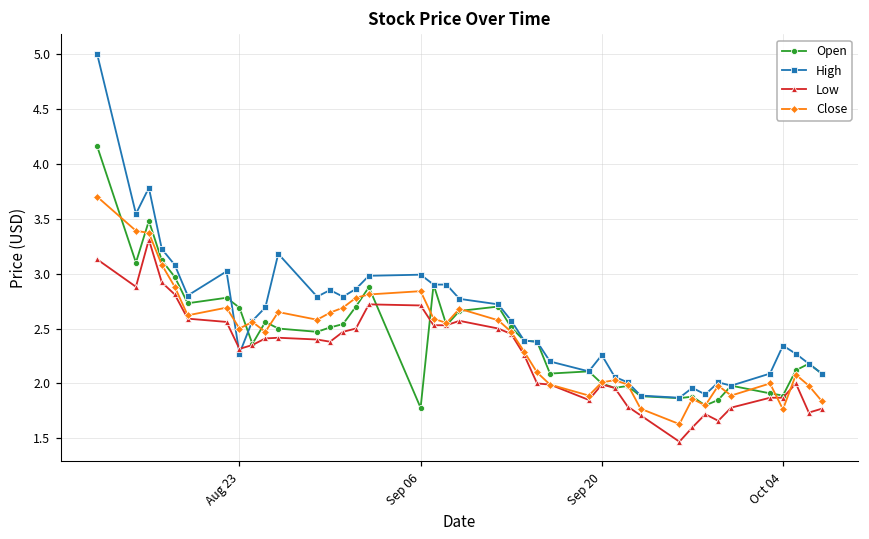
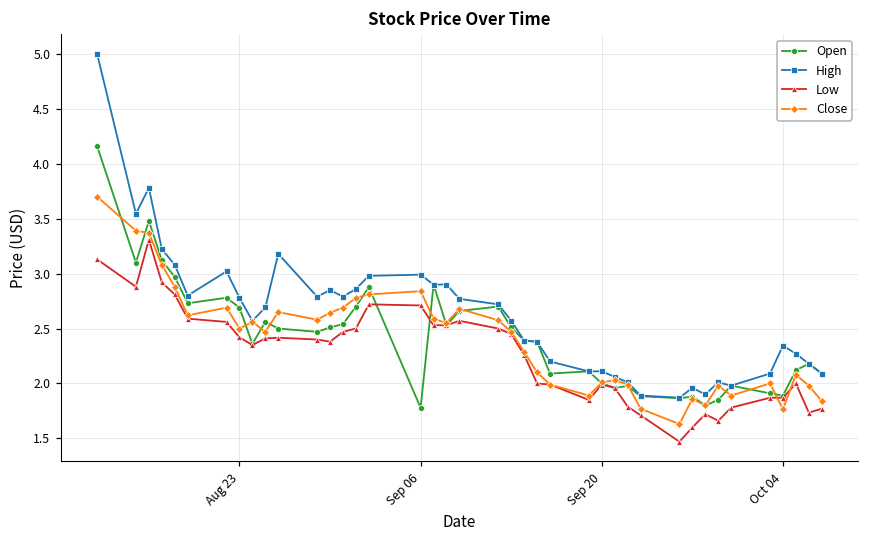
High, Aug 23: 2.3 -> 2.8
Low, Aug 23: 2.3 -> 2.4
High, Sep 20: 2.3 -> 2.1
